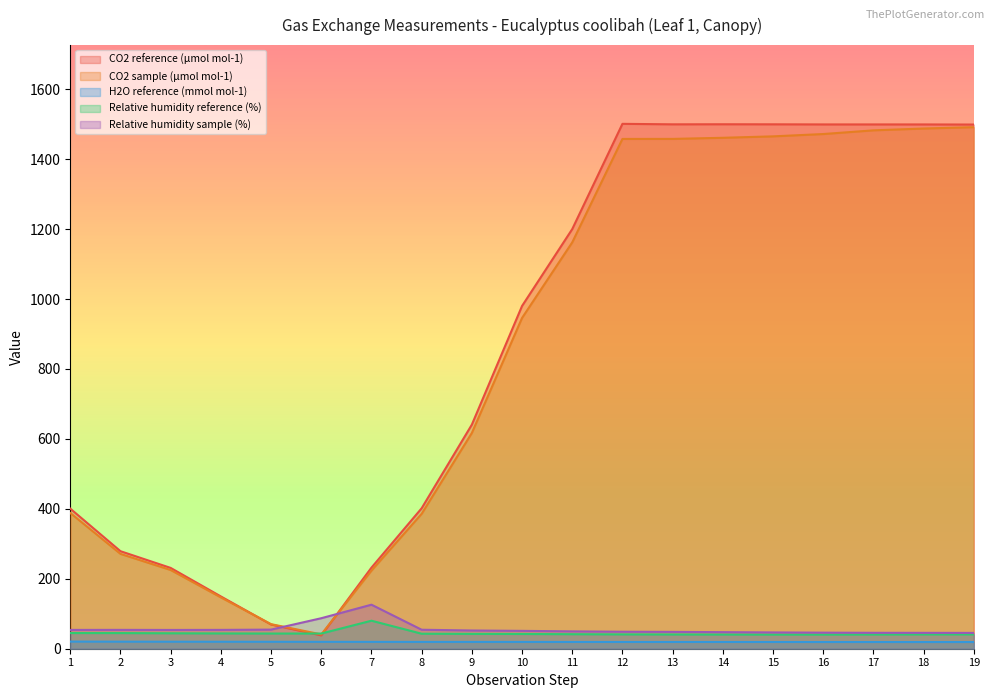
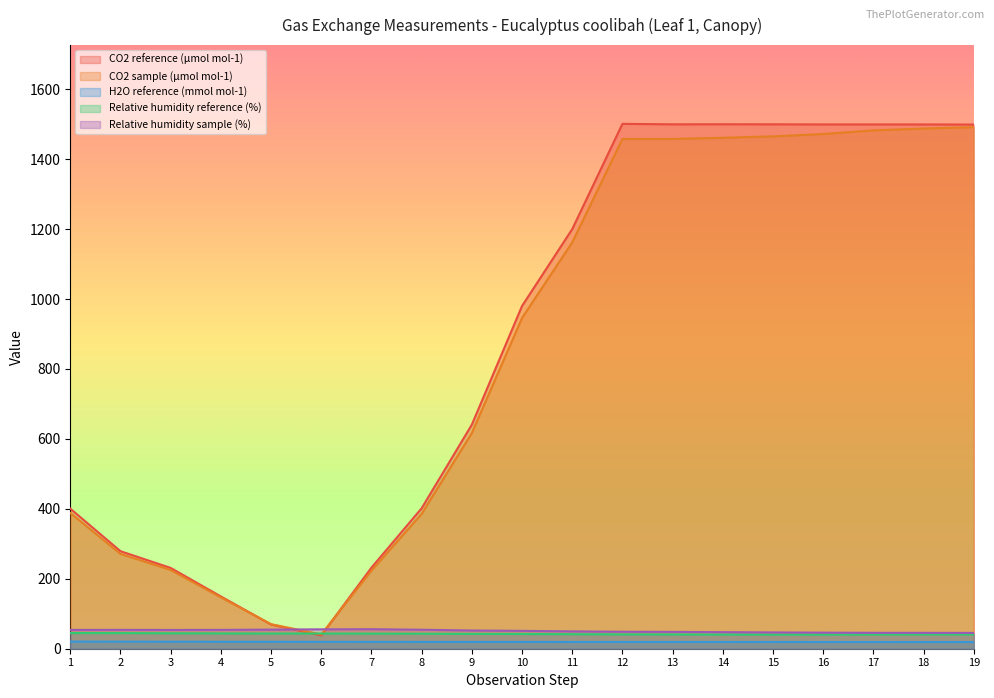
Relative humidity sample (%), 6: 90 -> 60
Relative humidity reference (%), 7: 80 -> 40
Relative humidity sample (%), 7: 130 -> 60
